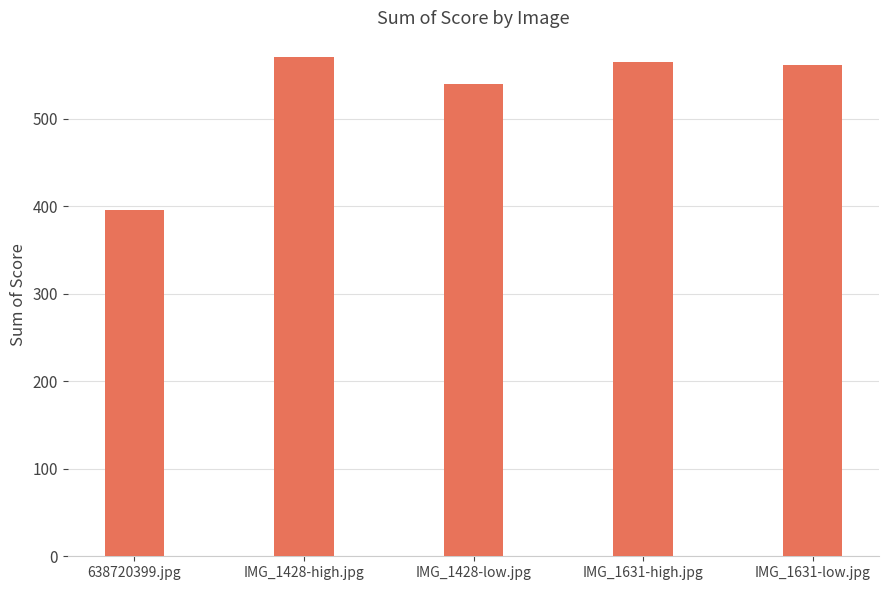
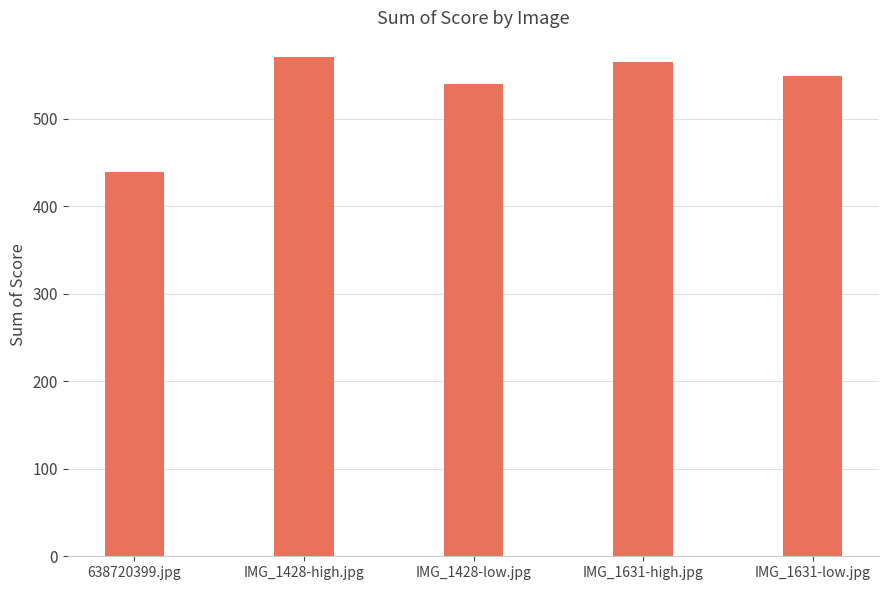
638720399.jpg: 400 -> 440
IMG_1631-low.jpg: 560 -> 550
